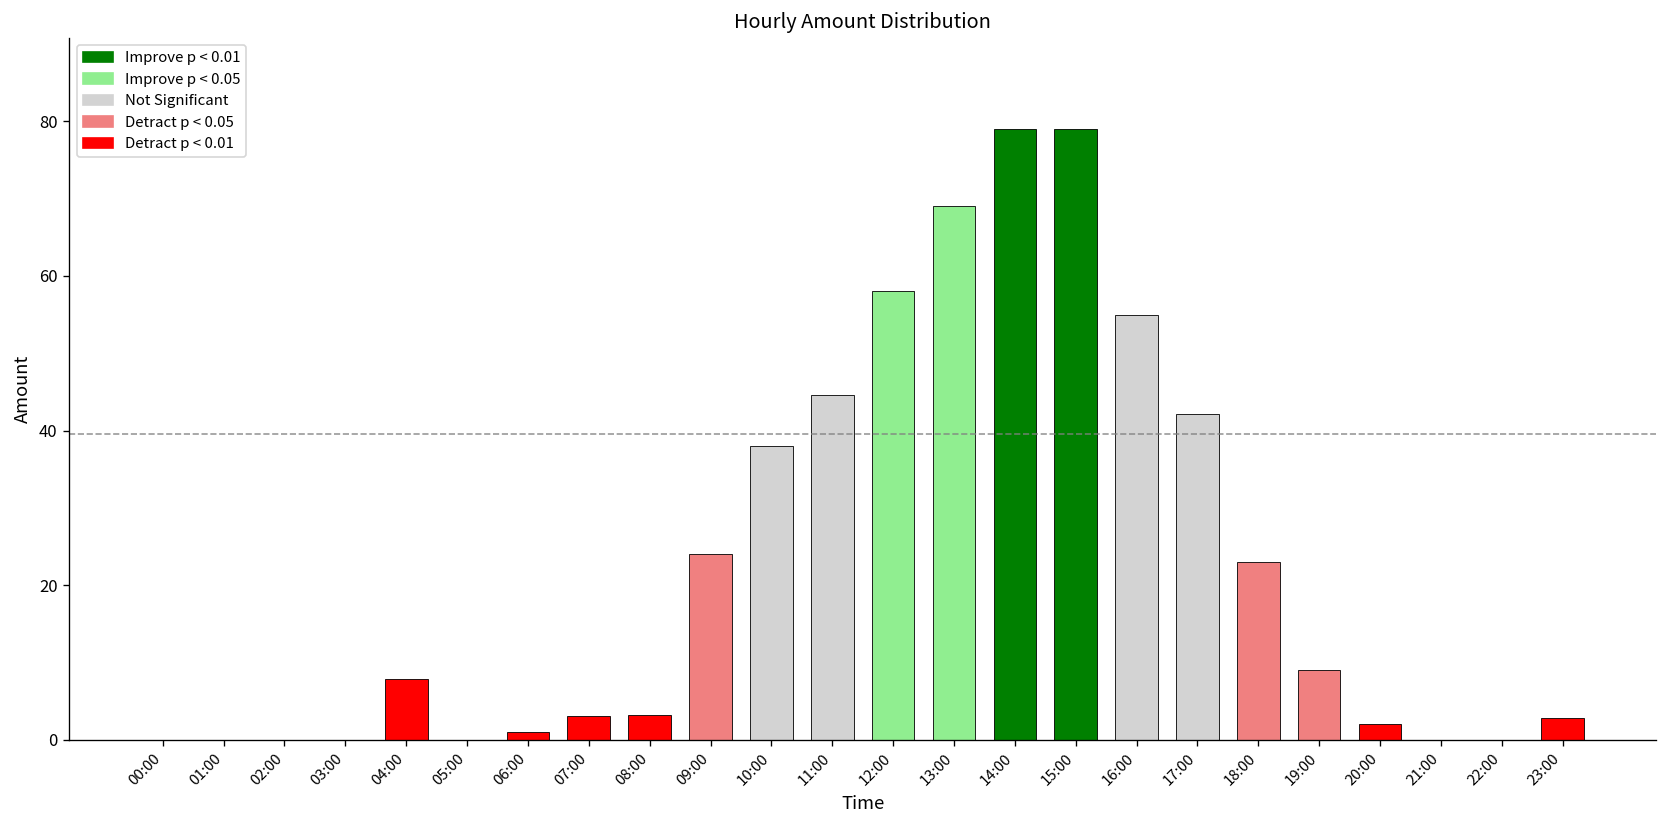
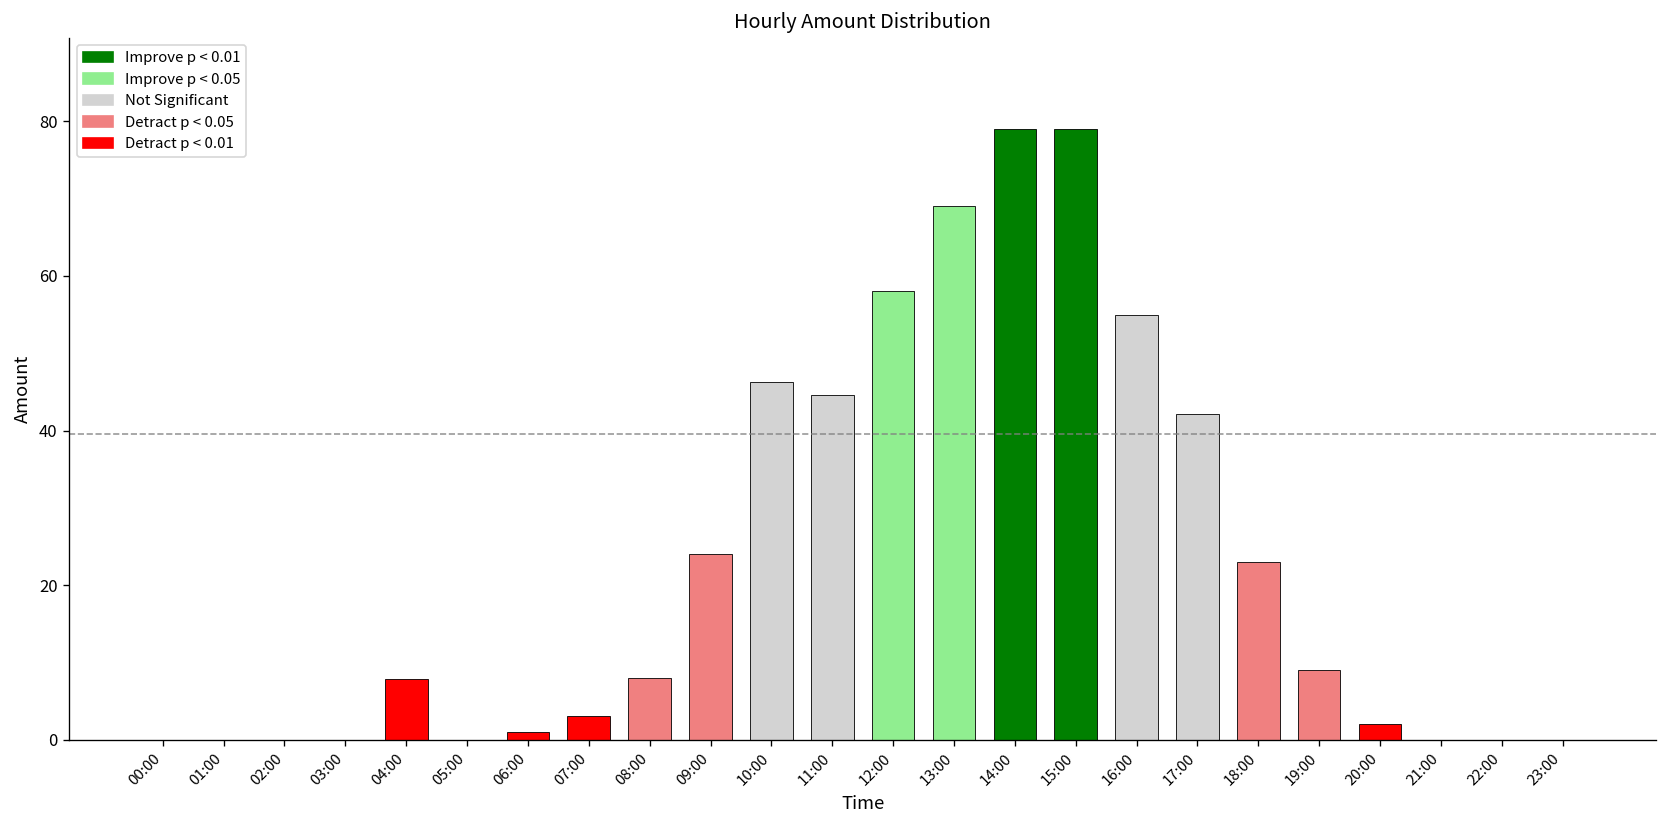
08:00: 3 -> 8
10:00: 38 -> 46
23:00: 3 -> 0
